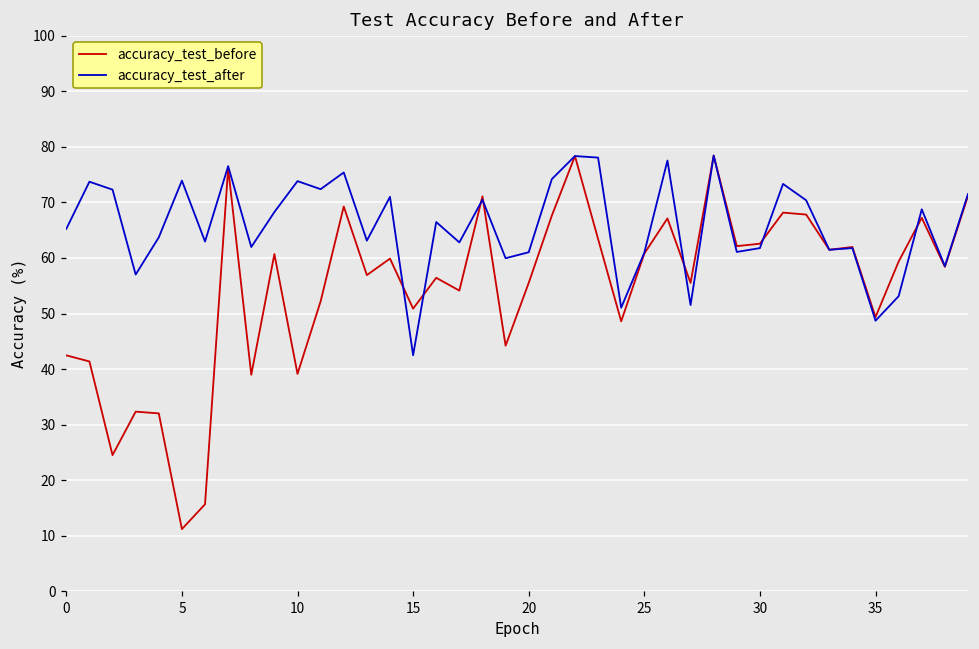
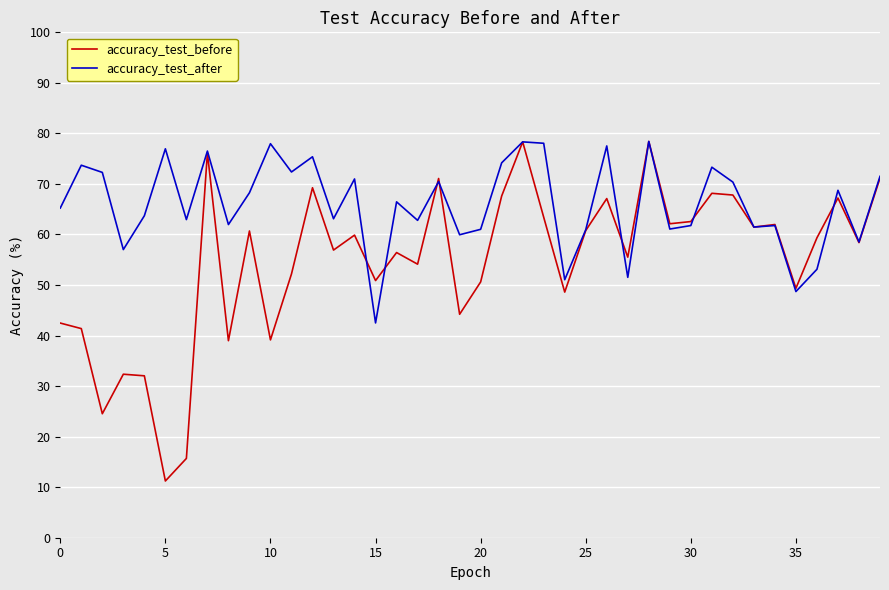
accuracy_test_after, 5: 74 -> 77
accuracy_test_after, 10: 74 -> 78
accuracy_test_before, 20: 56 -> 51
